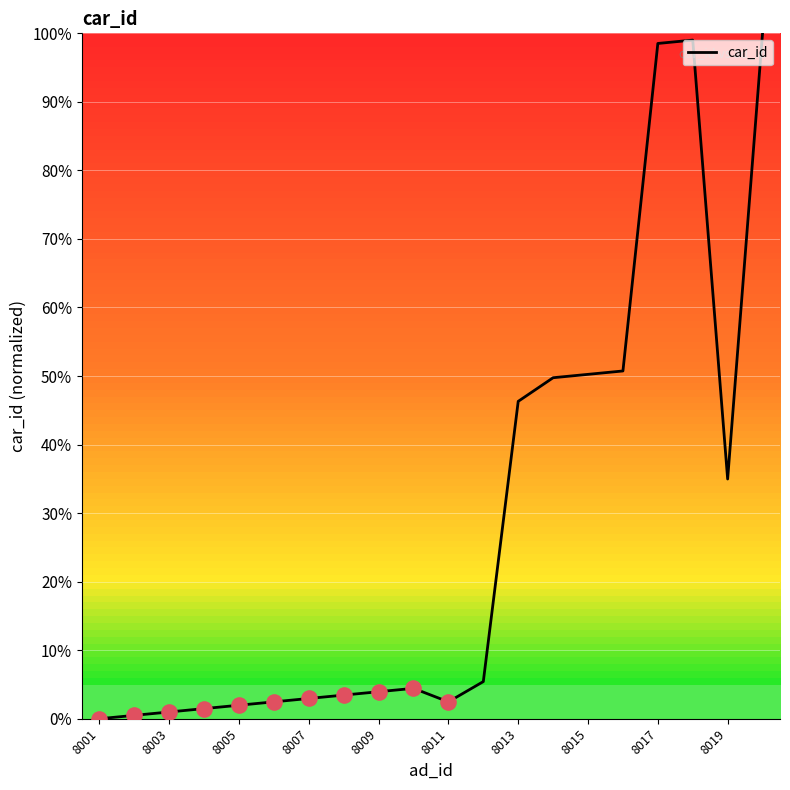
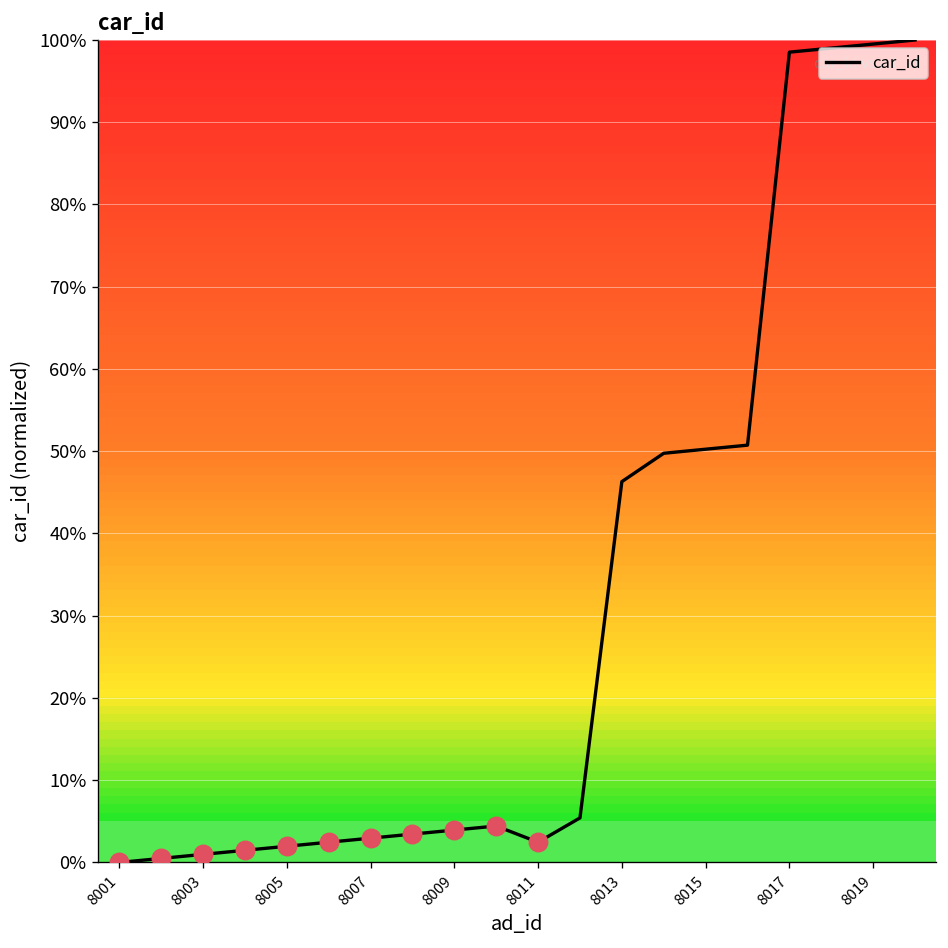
car_id, 8019: 35% -> 100%
